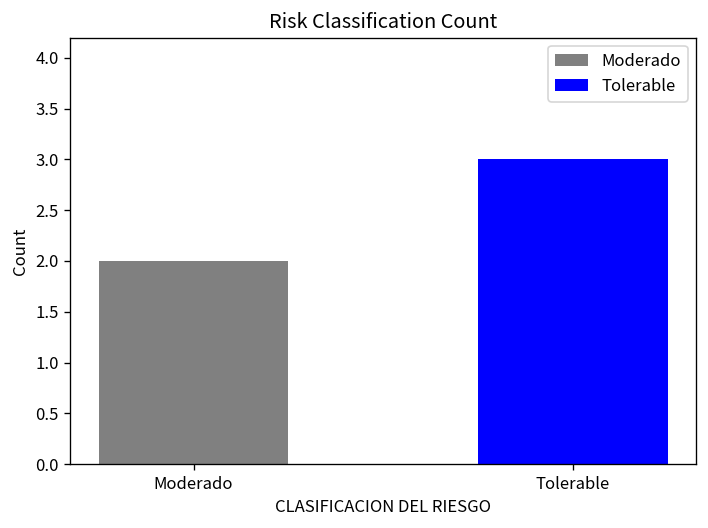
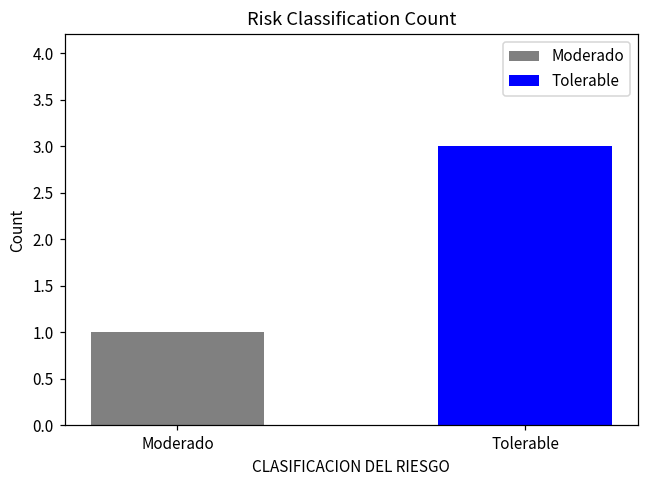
Moderado: 2 -> 1
